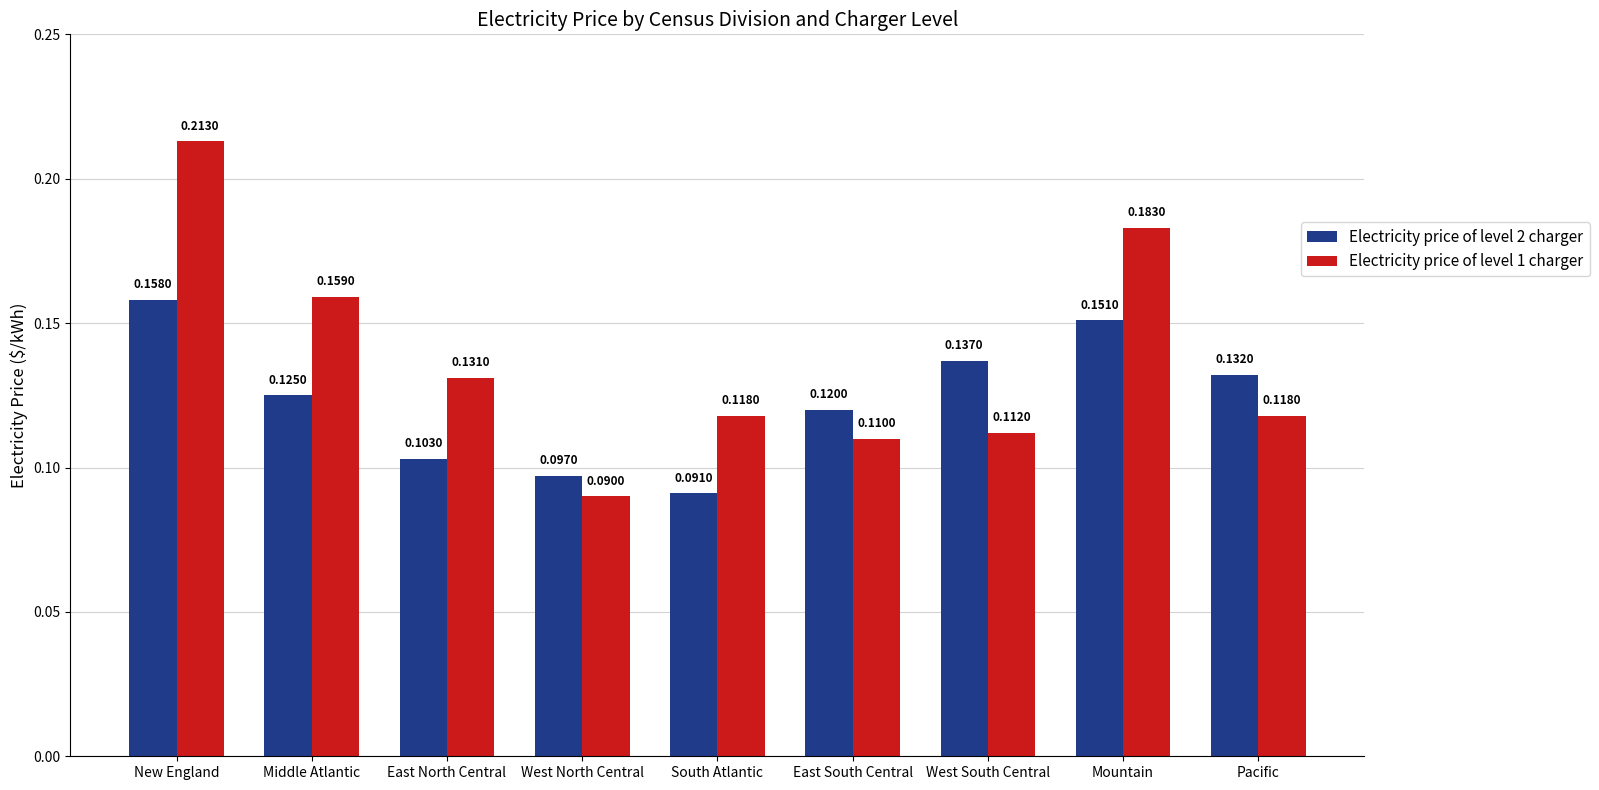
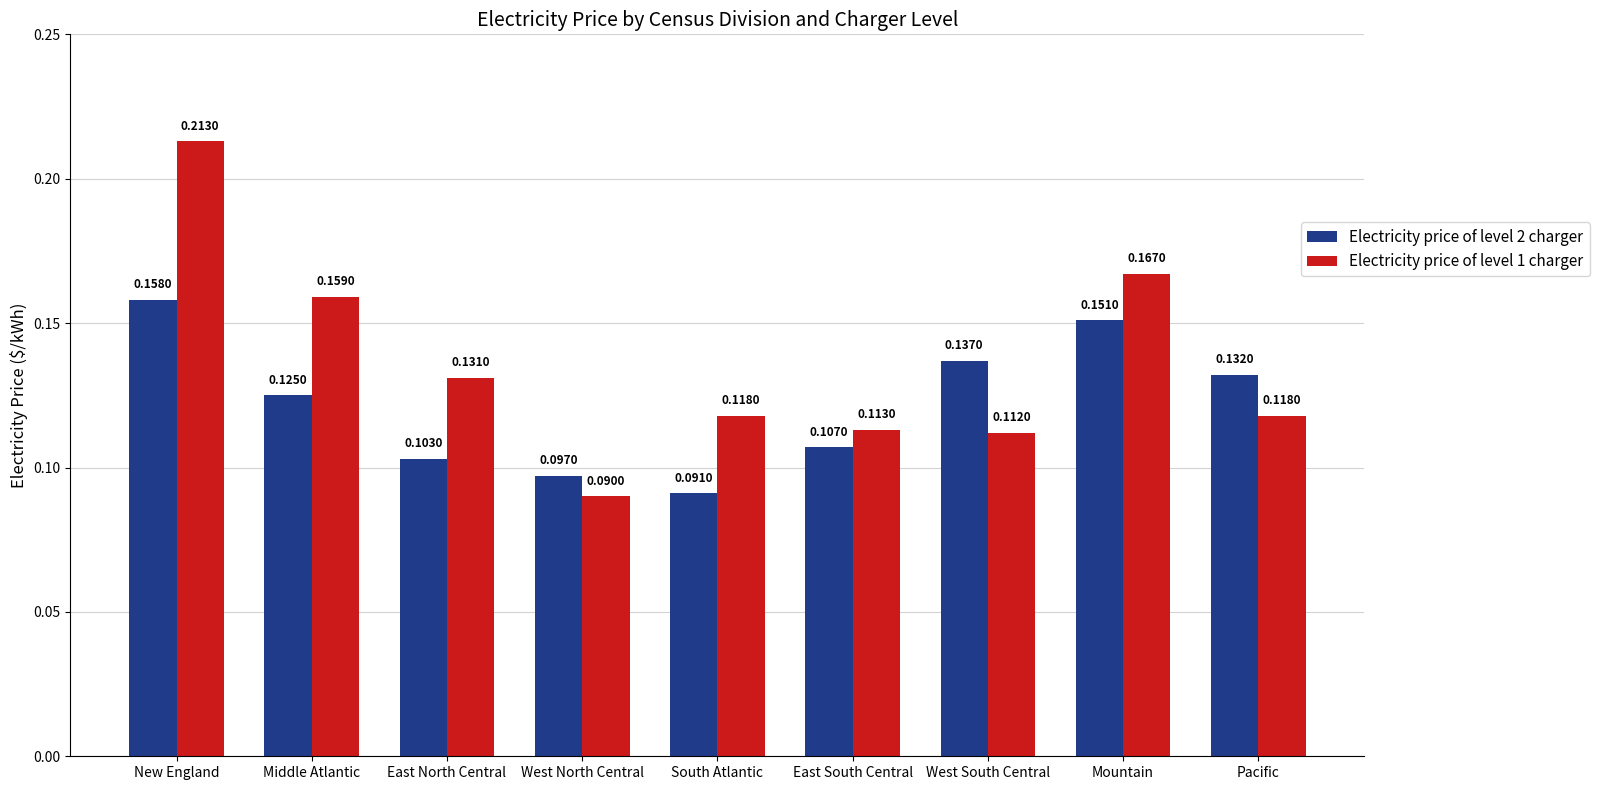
Electricity price of level 2 charger, East South Central: 0.1200 -> 0.1070
Electricity price of level 1 charger, East South Central: 0.1100 -> 0.1130
Electricity price of level 1 charger, Mountain: 0.1830 -> 0.1670
